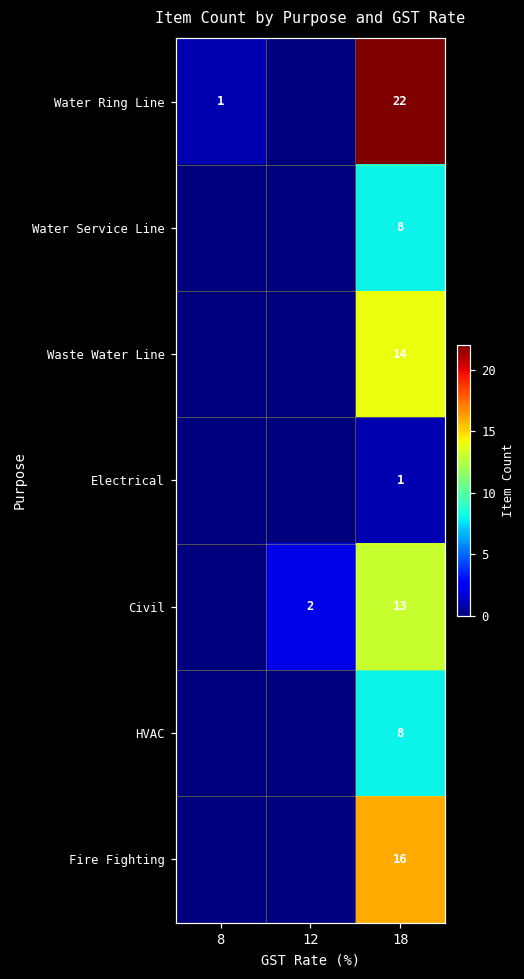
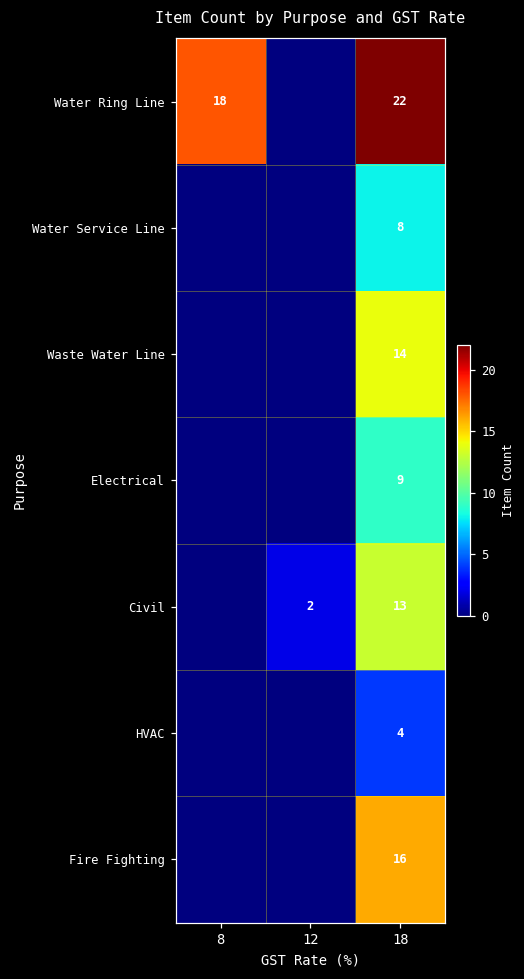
Water Ring Line, 8: 1 -> 18
Electrical, 18: 1 -> 9
HVAC, 18: 8 -> 4
